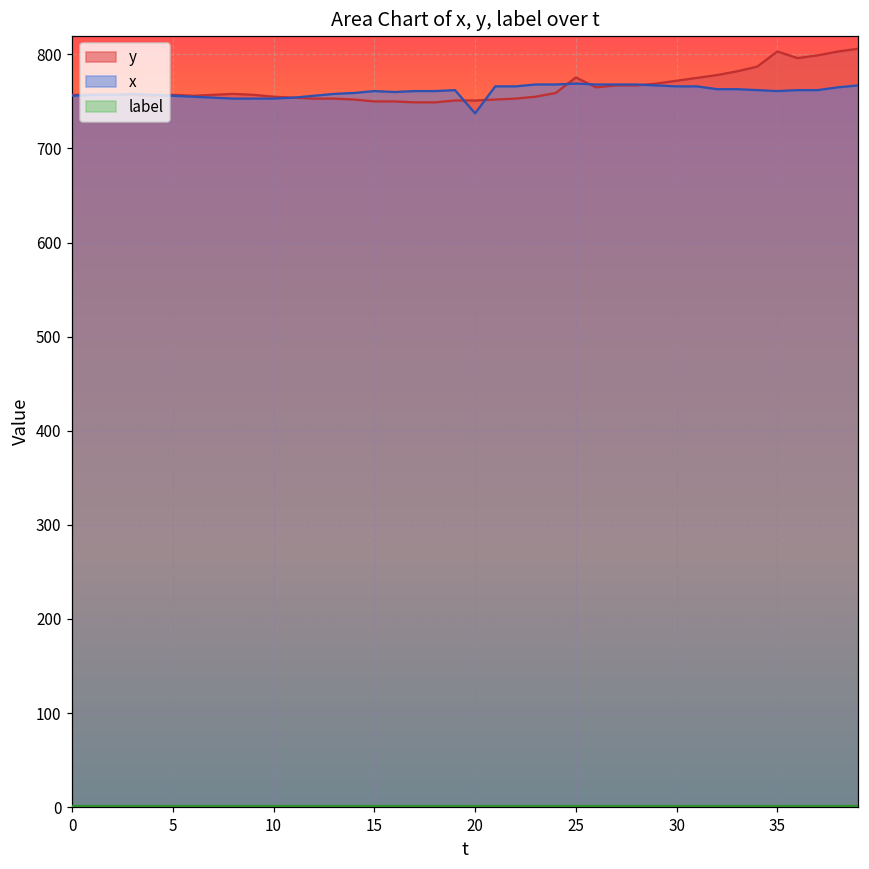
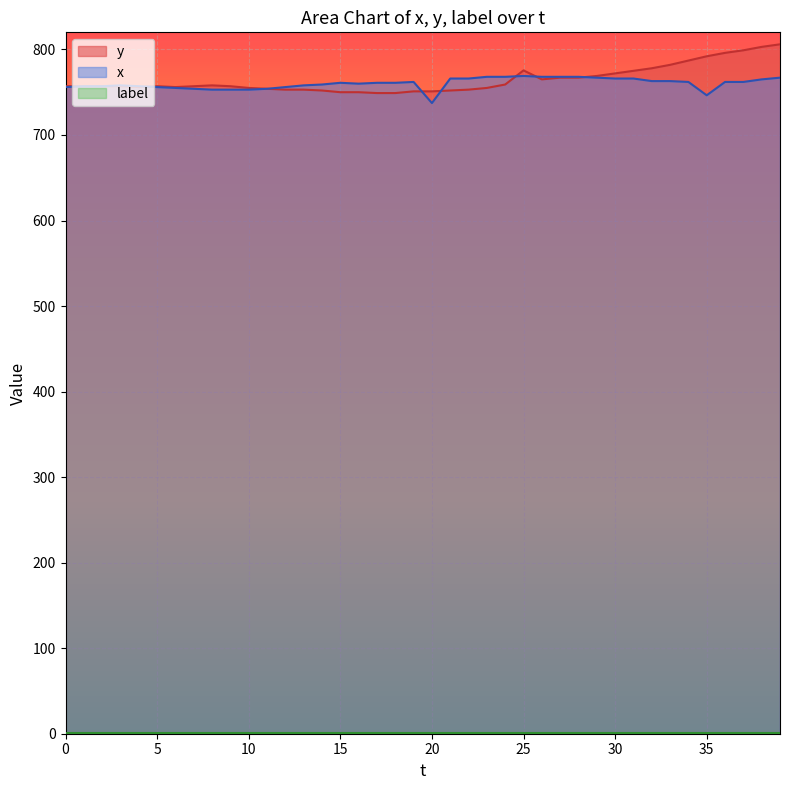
y, 35: 800 -> 790
x, 35: 760 -> 750
